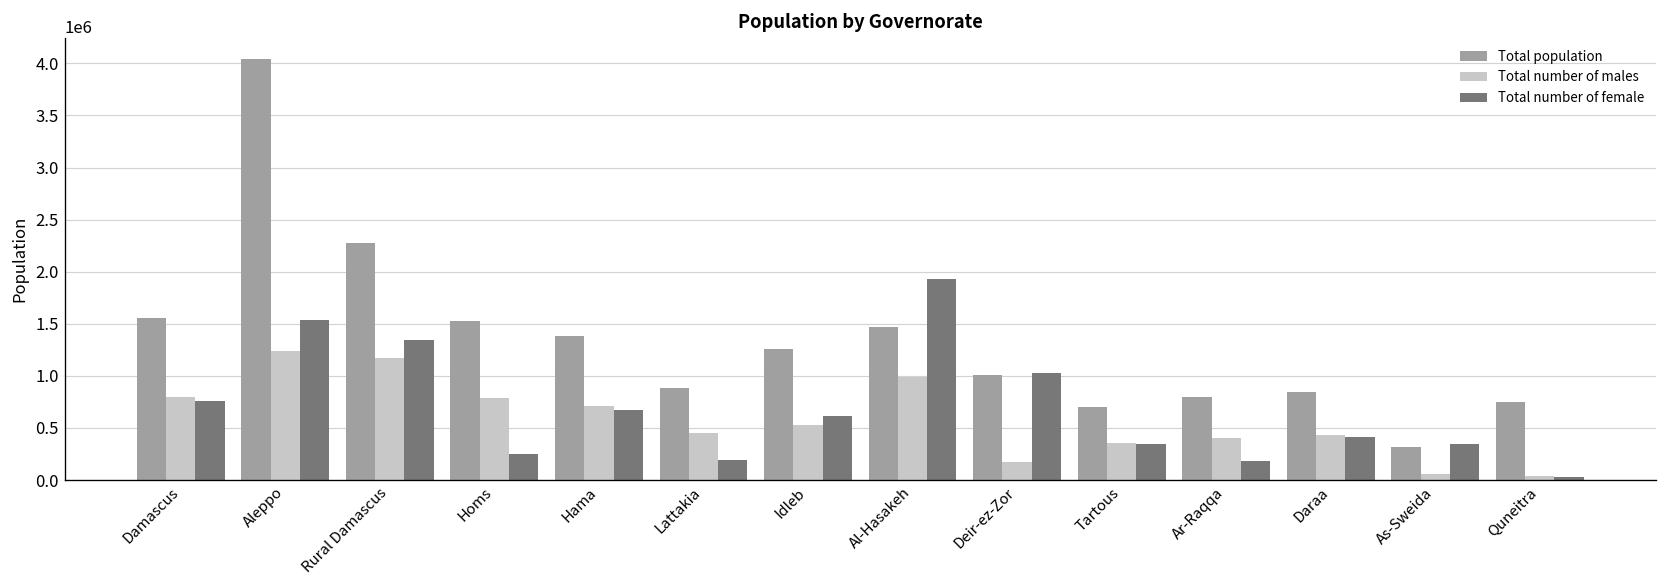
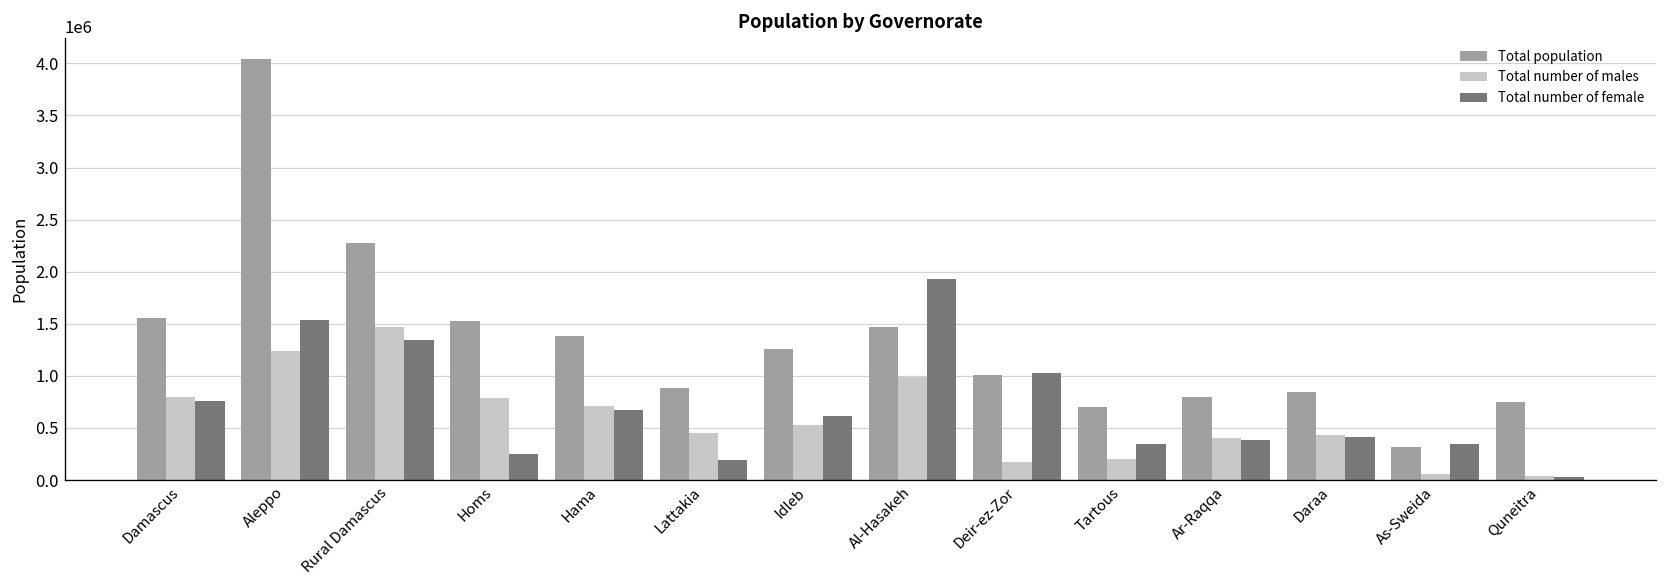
Total number of males, Rural Damascus: 1200000 -> 1500000
Total number of males, Tartous: 400000 -> 200000
Total number of female, Ar-Raqqa: 200000 -> 400000
